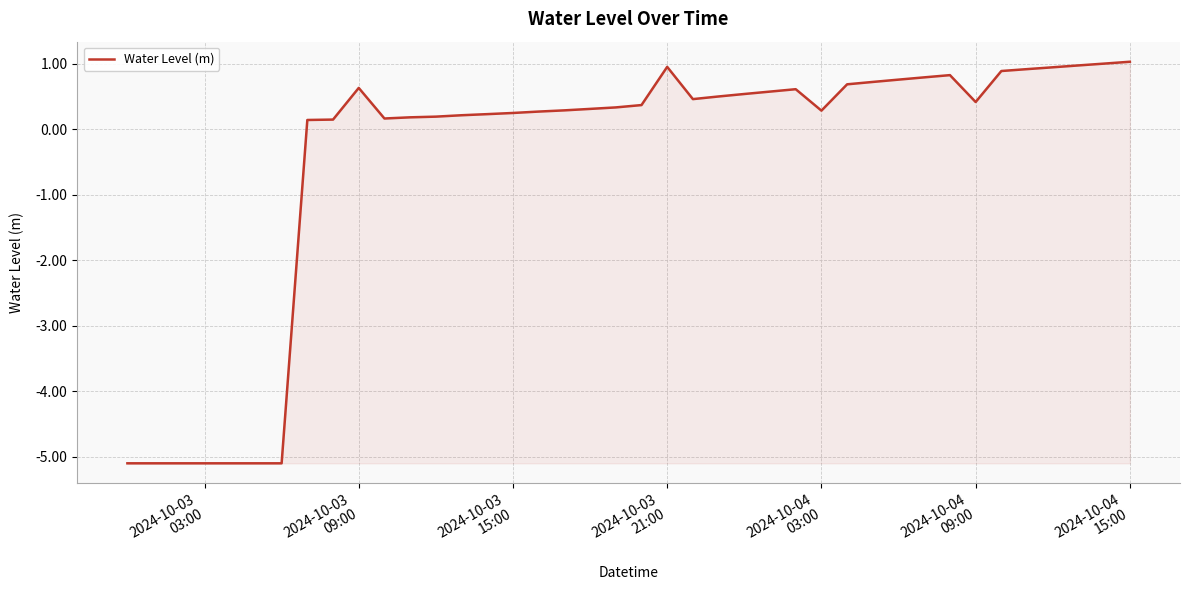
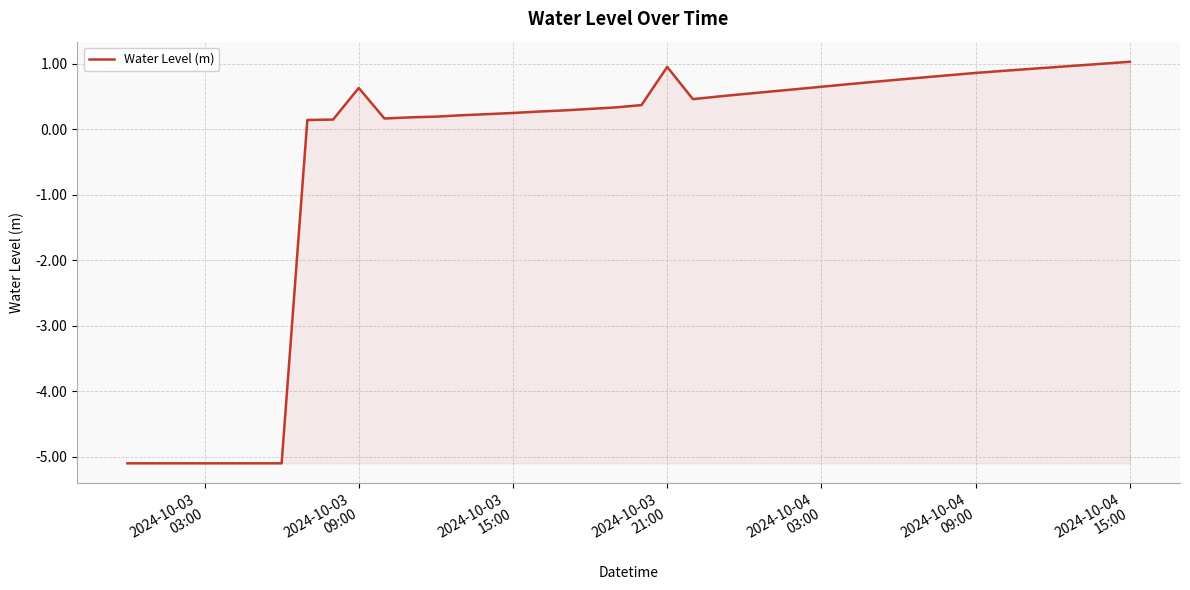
2024-10-04 03:00: 0.3 -> 0.7
2024-10-04 09:00: 0.4 -> 0.9
